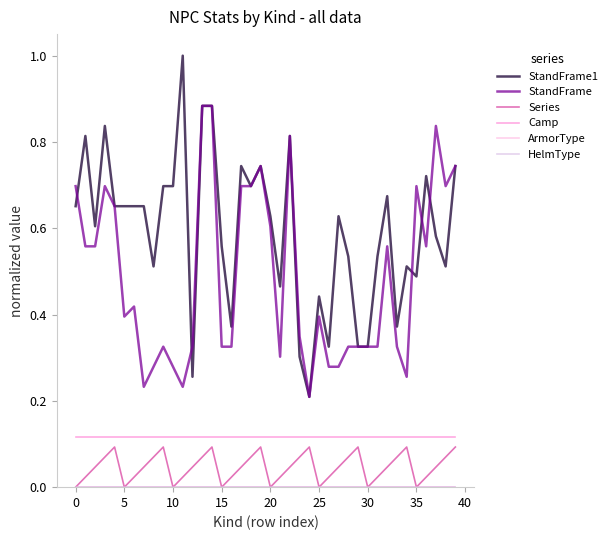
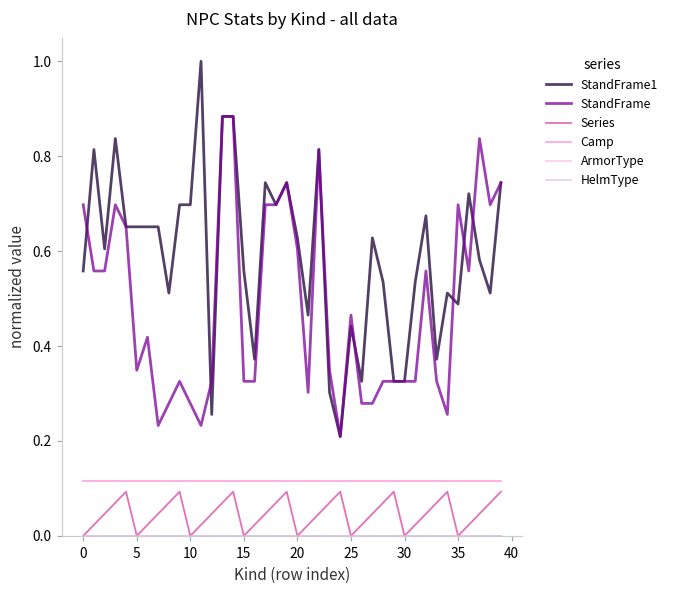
StandFrame1, 0: 0.65 -> 0.56
StandFrame, 5: 0.40 -> 0.35
StandFrame, 25: 0.40 -> 0.47
